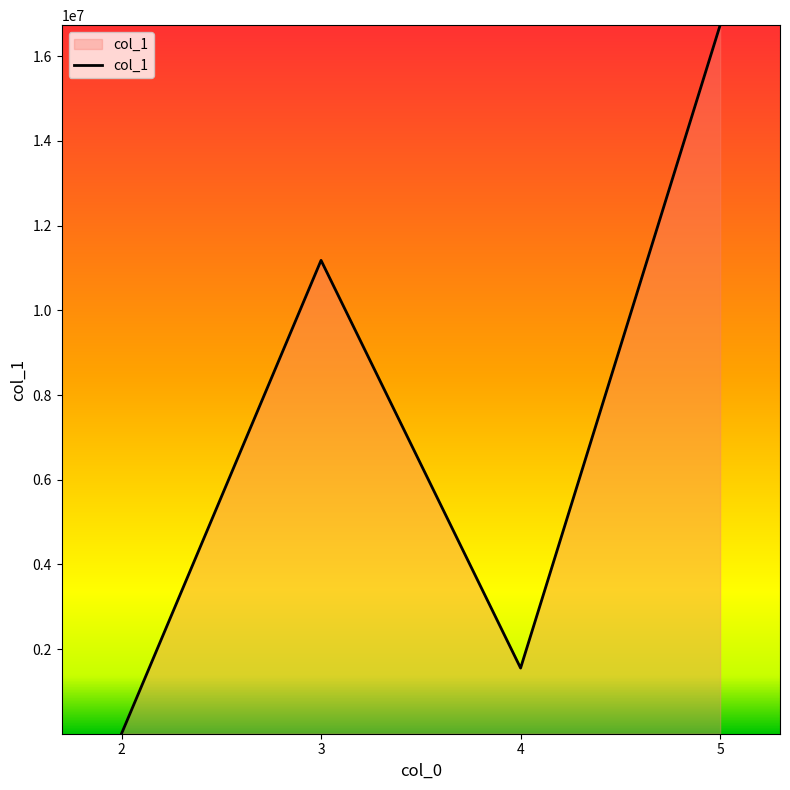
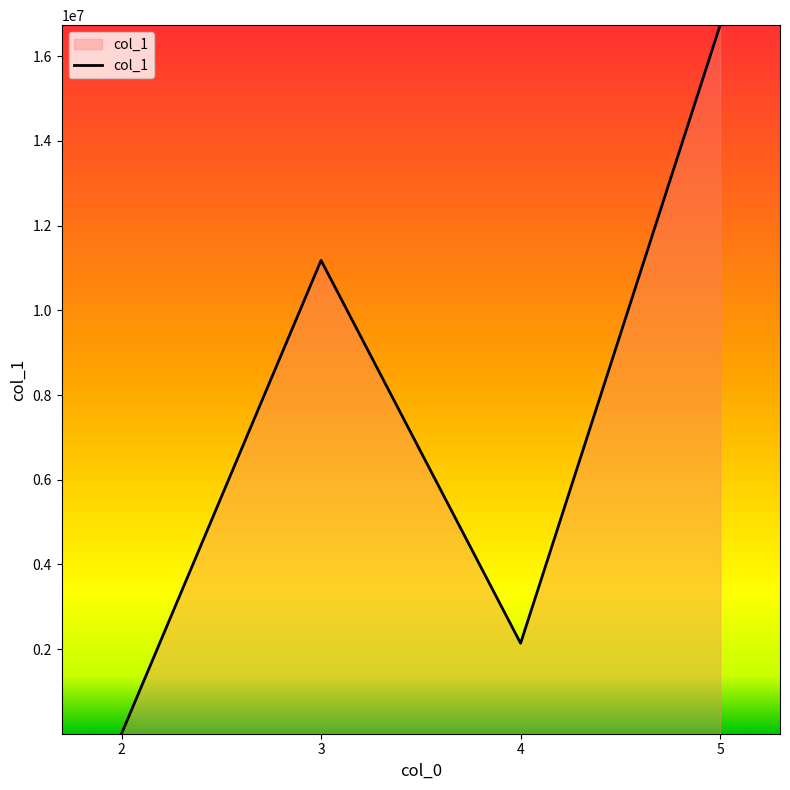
4: 1600000 -> 2100000
